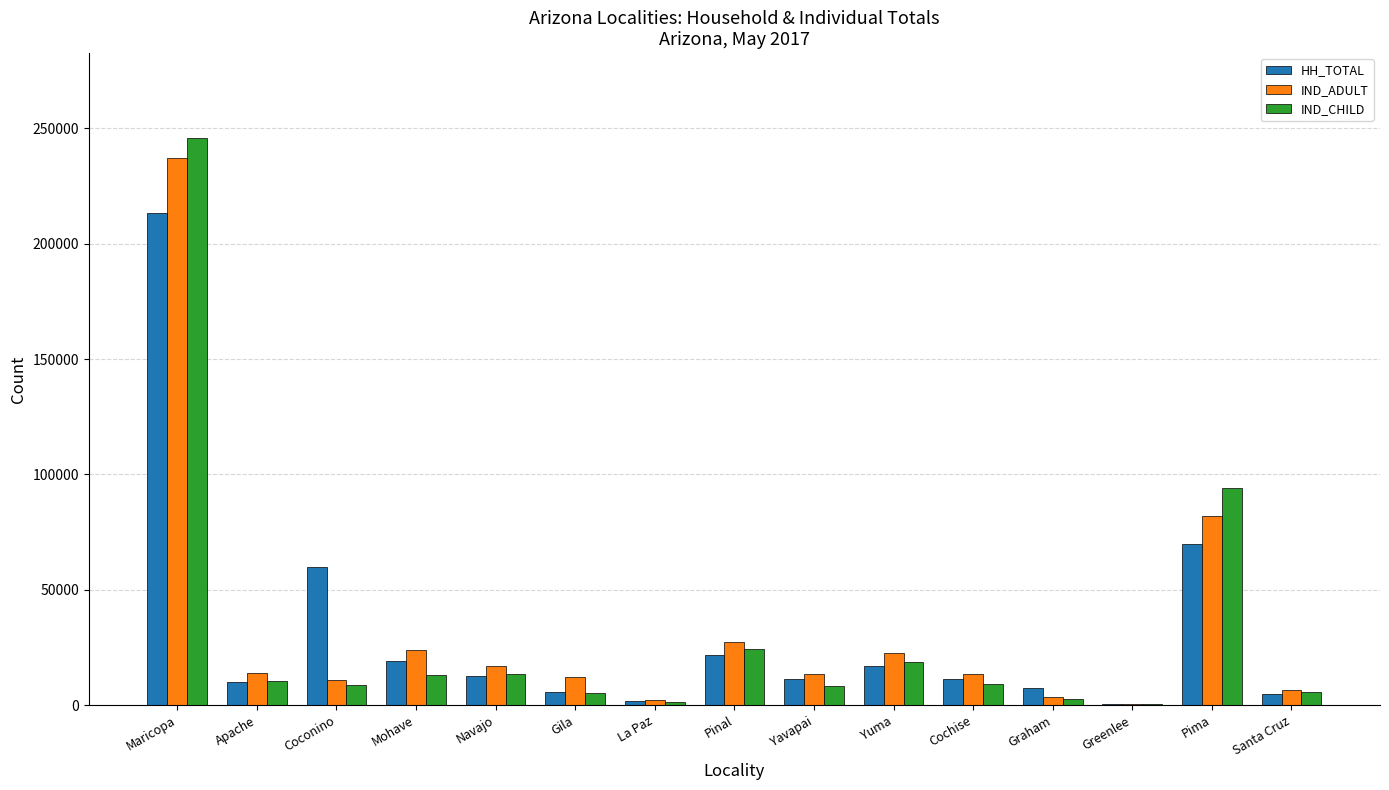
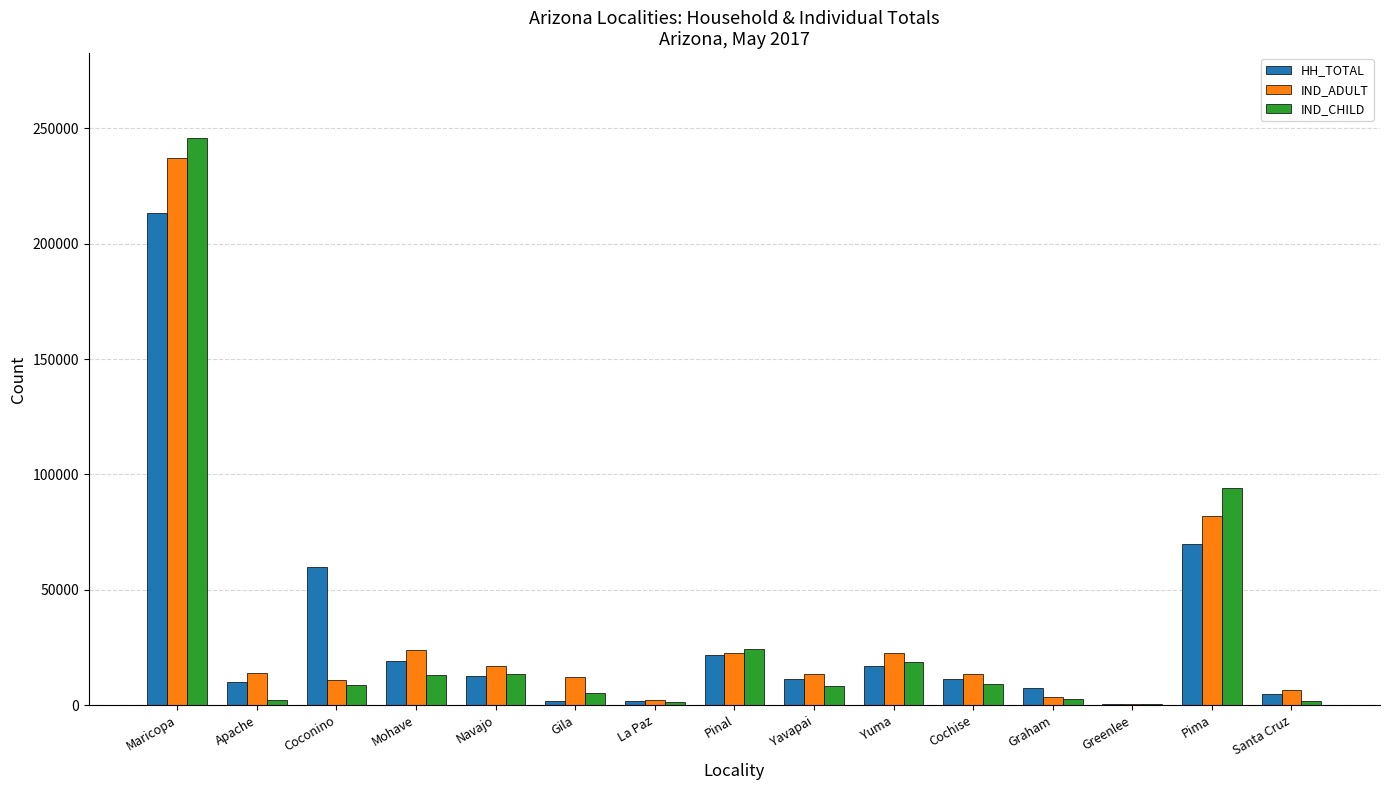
IND_CHILD, Apache: 11000 -> 2000
HH_TOTAL, Gila: 6000 -> 2000
IND_ADULT, Pinal: 27000 -> 23000
IND_CHILD, Santa Cruz: 5000 -> 2000
